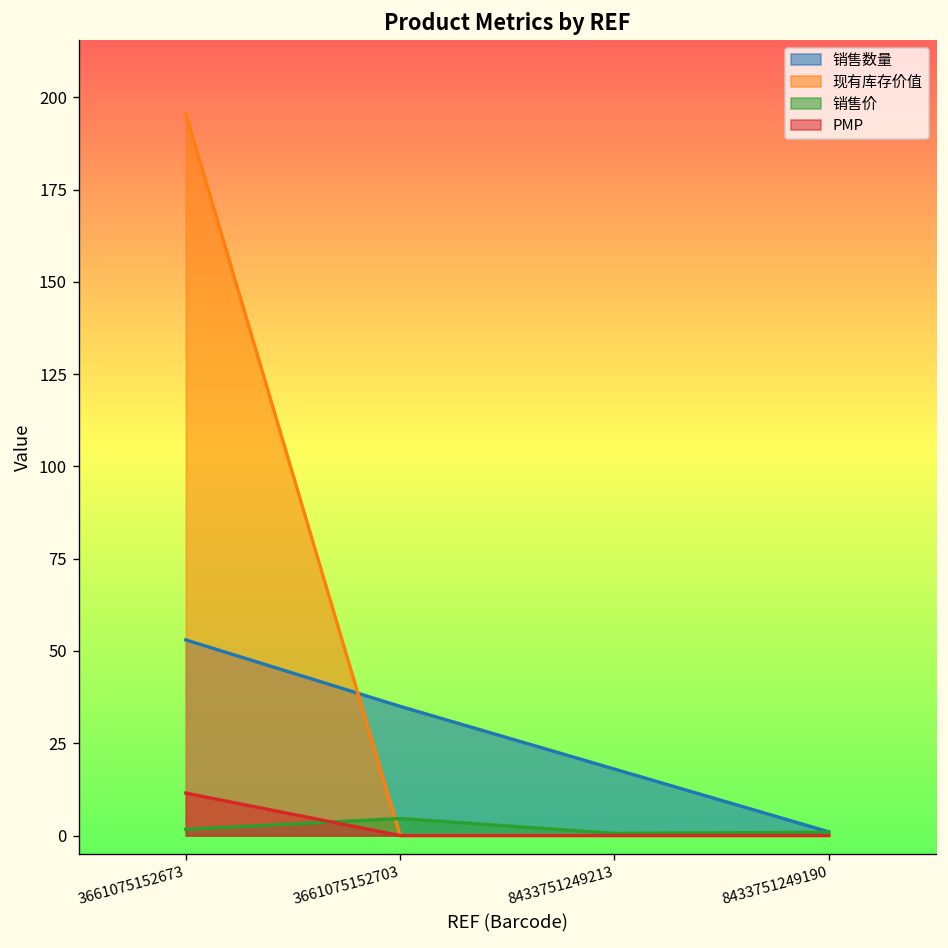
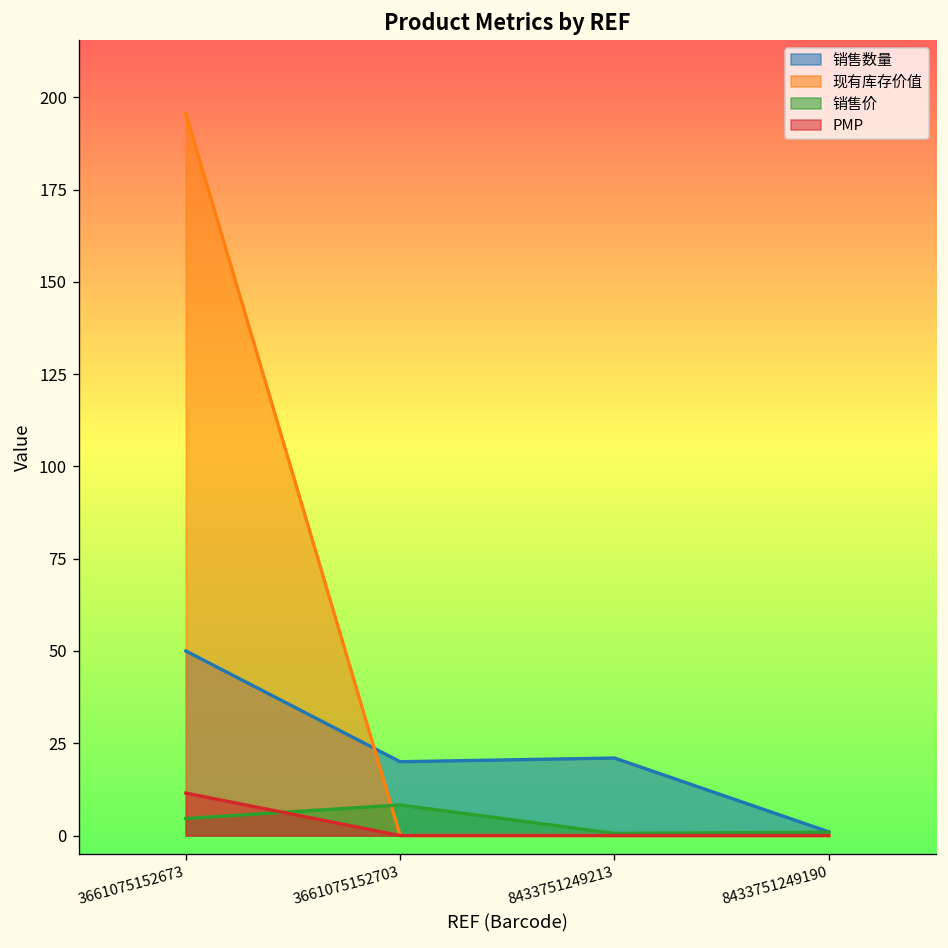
销售数量, 3661075152673: 53 -> 50
销售价, 3661075152673: 2 -> 5
销售数量, 3661075152703: 35 -> 20
销售价, 3661075152703: 5 -> 8
销售数量, 8433751249213: 18 -> 21
